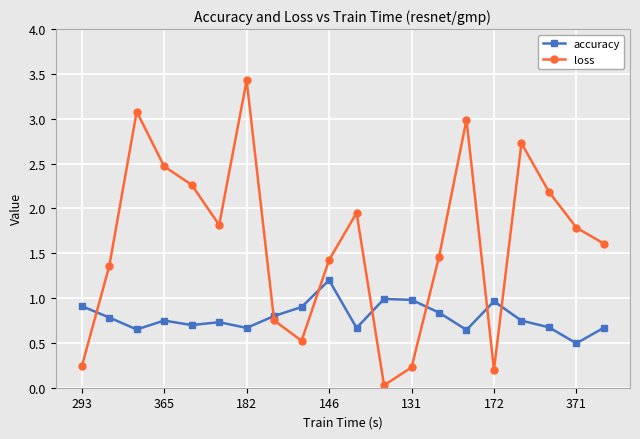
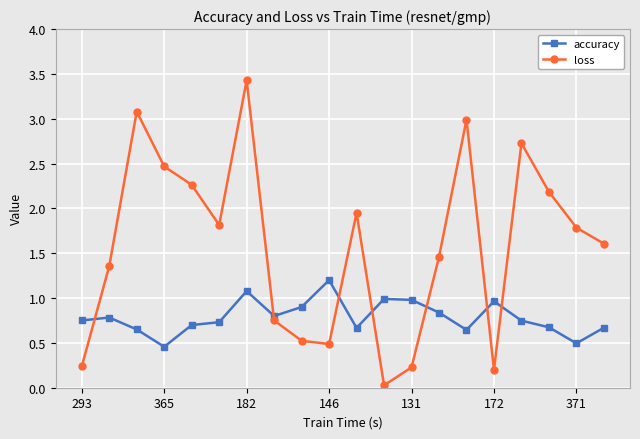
accuracy, 293: 0.9 -> 0.8
accuracy, 365: 0.7 -> 0.5
accuracy, 182: 0.7 -> 1.1
loss, 146: 1.4 -> 0.5
